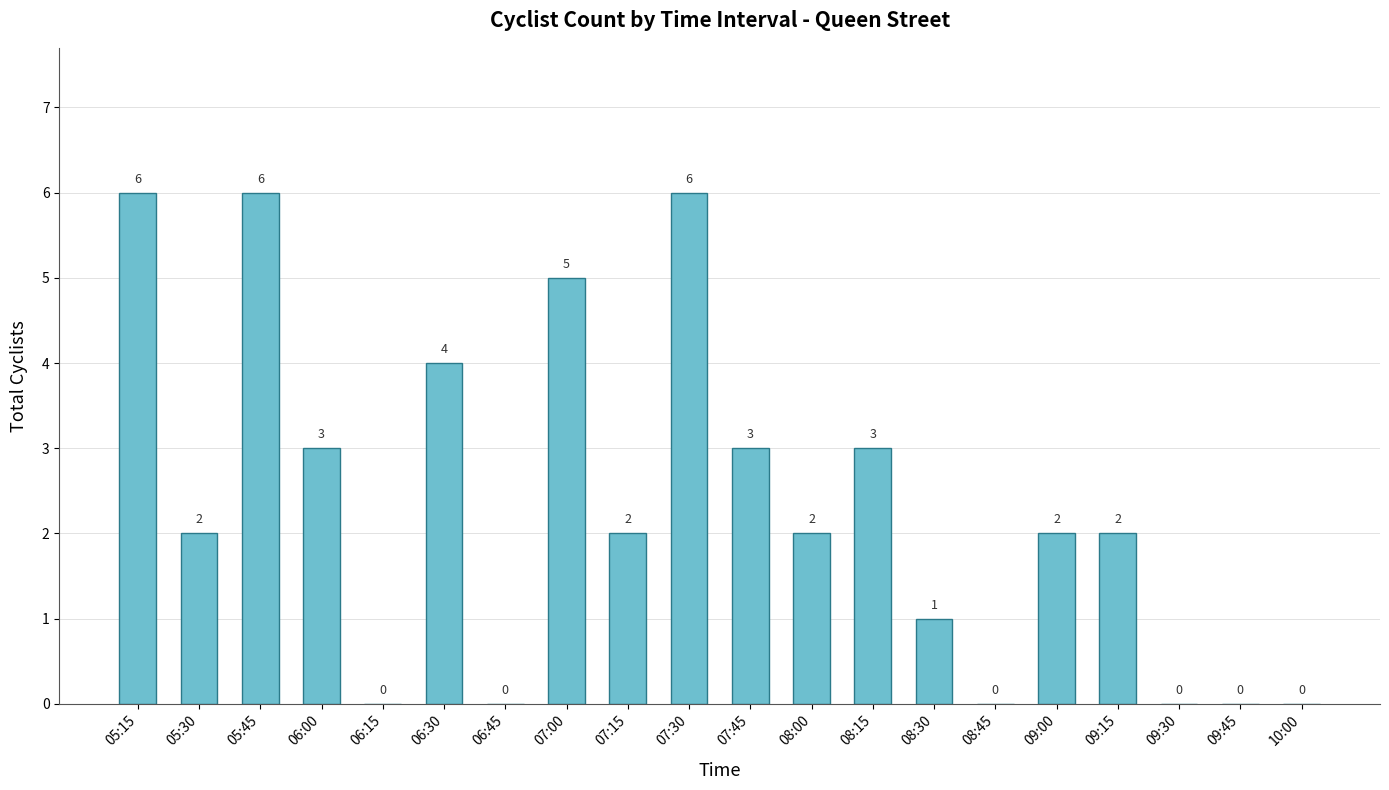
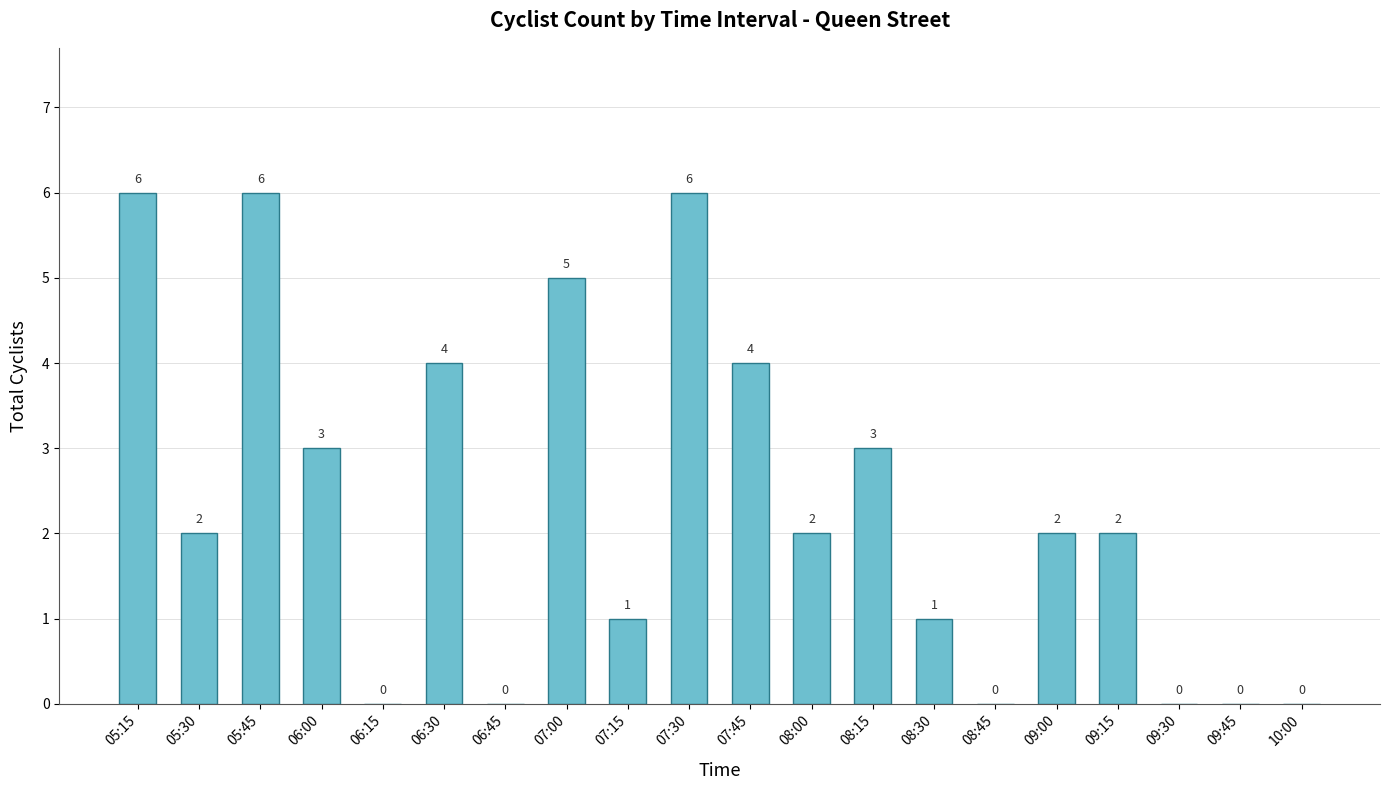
07:15: 2 -> 1
07:45: 3 -> 4
